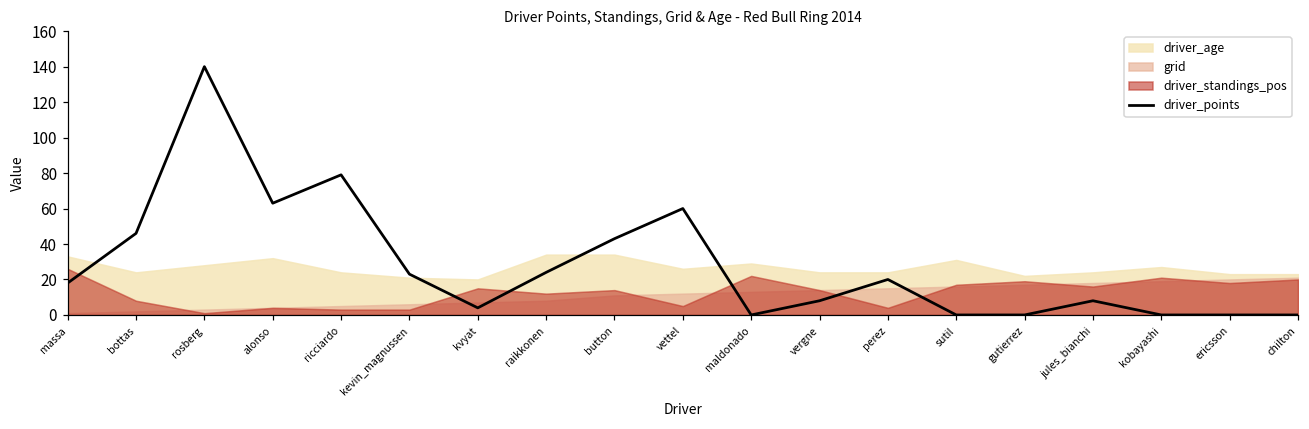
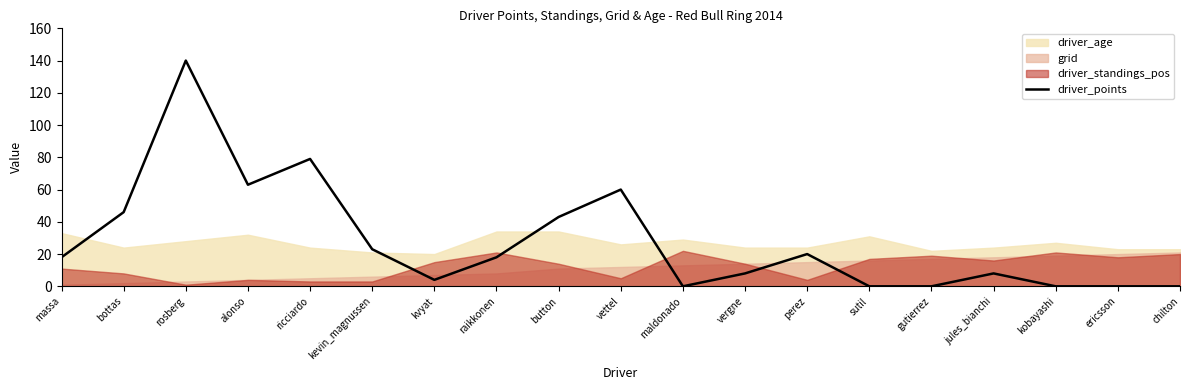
driver_standings_pos, massa: 26 -> 11
driver_points, raikkonen: 24 -> 18
driver_standings_pos, raikkonen: 12 -> 21
